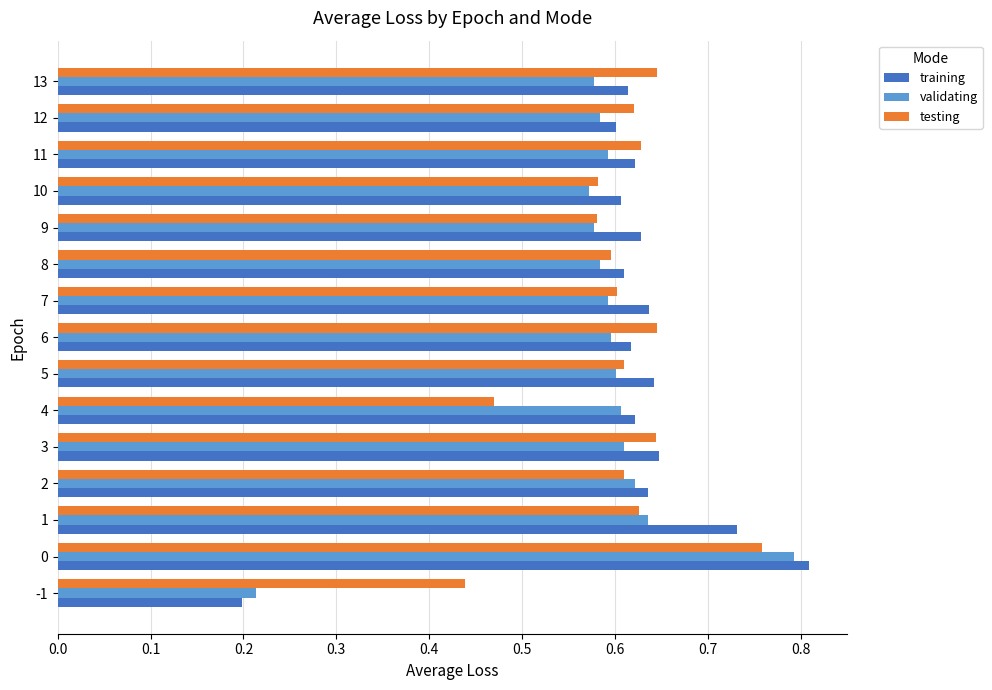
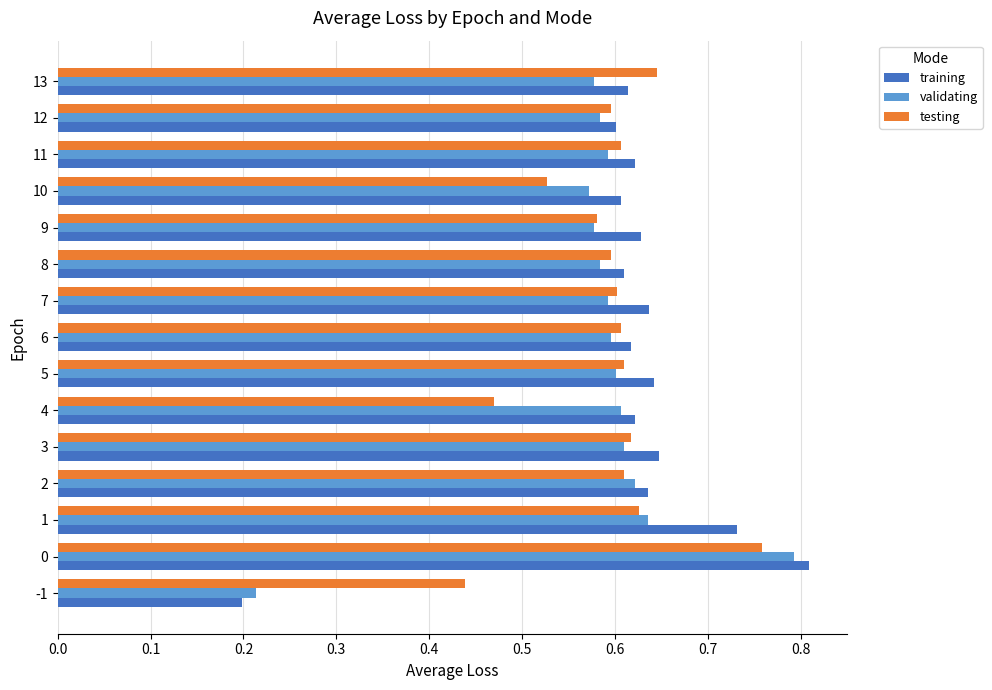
testing, 12: 0.62 -> 0.60
testing, 11: 0.63 -> 0.61
testing, 10: 0.58 -> 0.53
testing, 6: 0.65 -> 0.61
testing, 3: 0.64 -> 0.62
